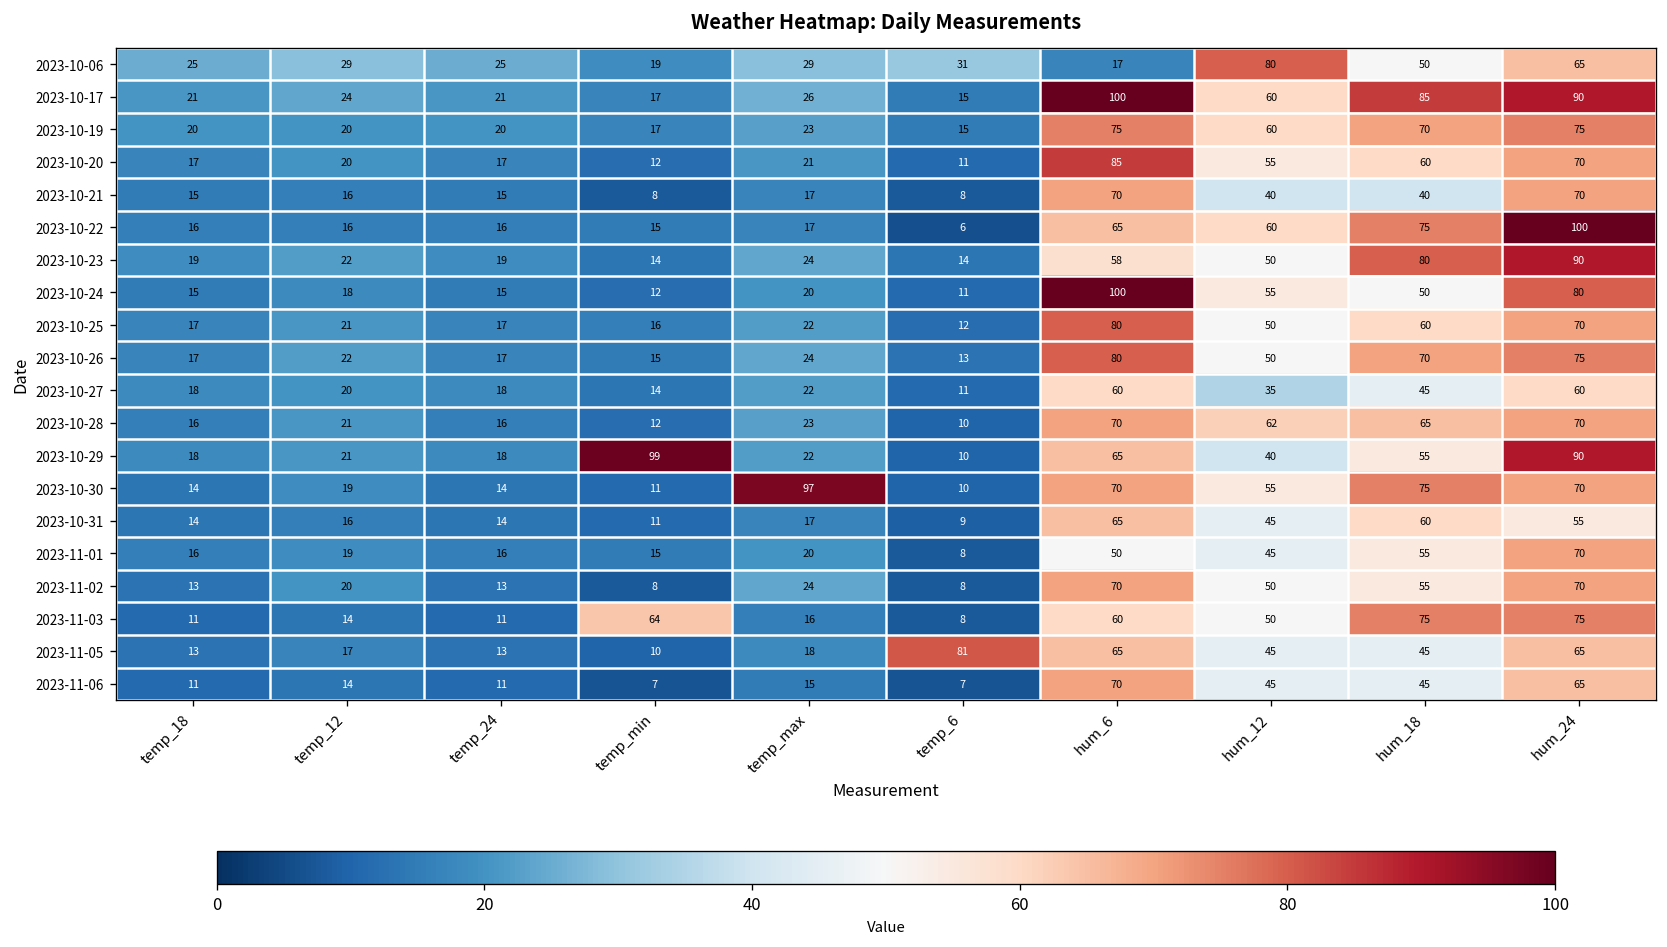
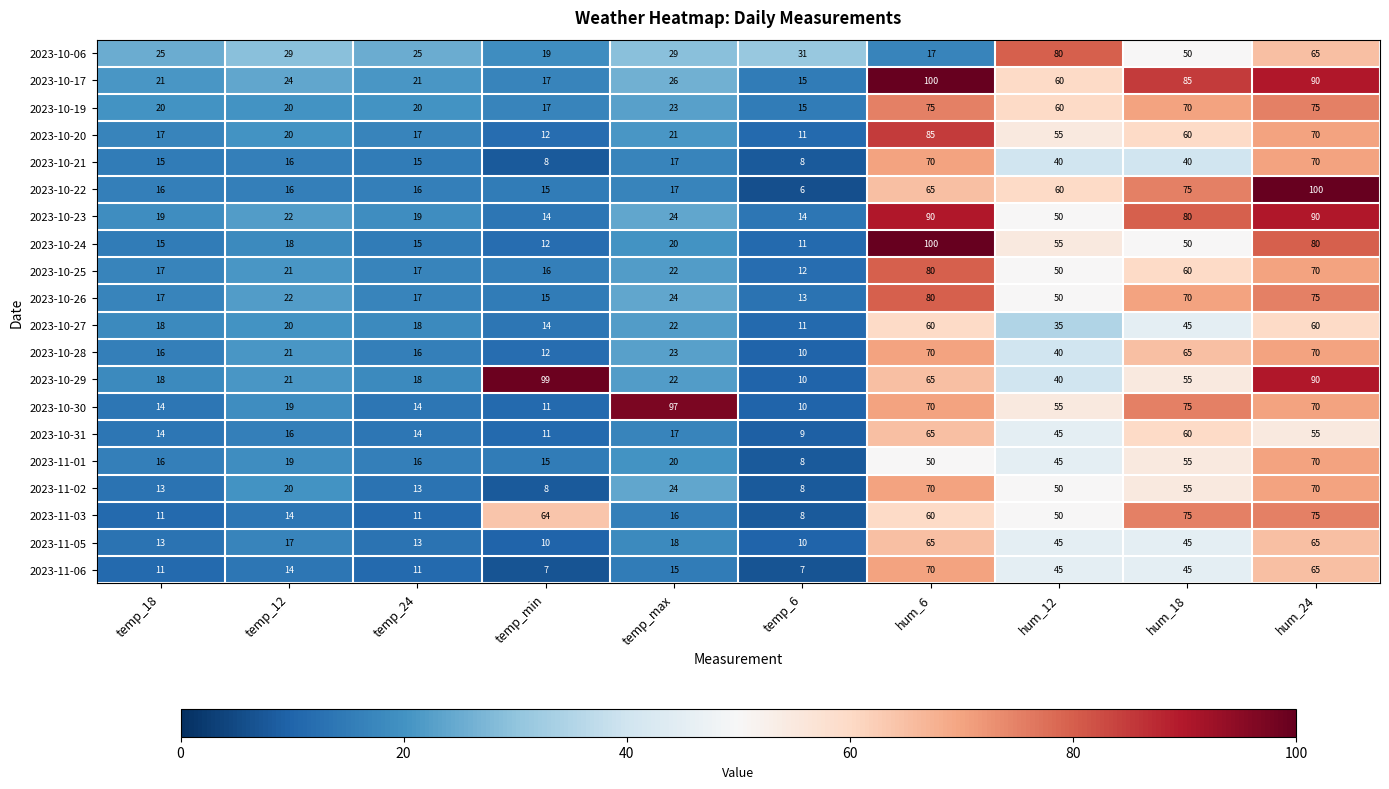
2023-10-23, hum_6: 58 -> 90
2023-10-28, hum_12: 62 -> 40
2023-11-05, temp_6: 81 -> 10
